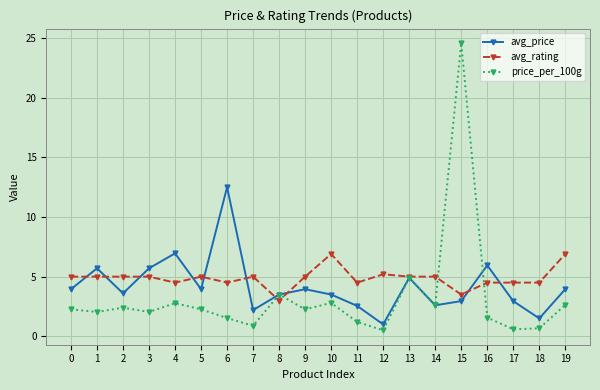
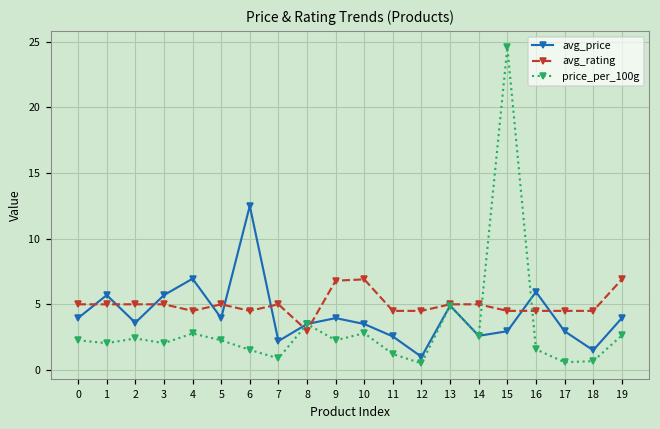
avg_rating, 9: 5.0 -> 6.8
avg_rating, 12: 5.2 -> 4.5
avg_rating, 15: 3.5 -> 4.5
